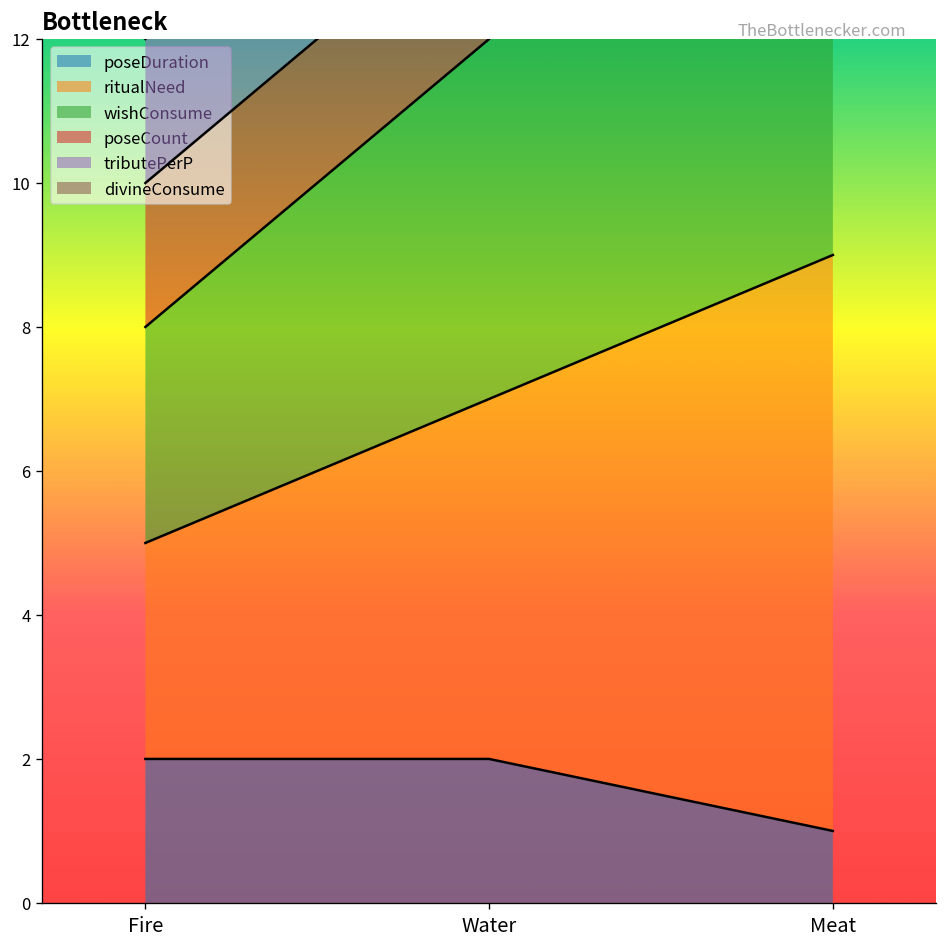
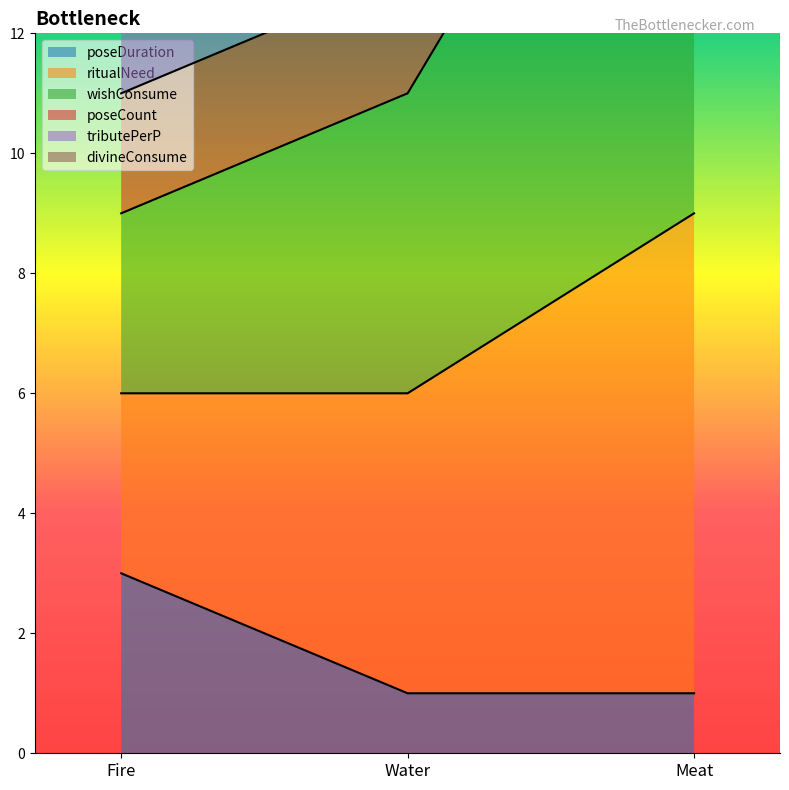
poseDuration, Fire: 2 -> 3
poseDuration, Water: 2 -> 1
